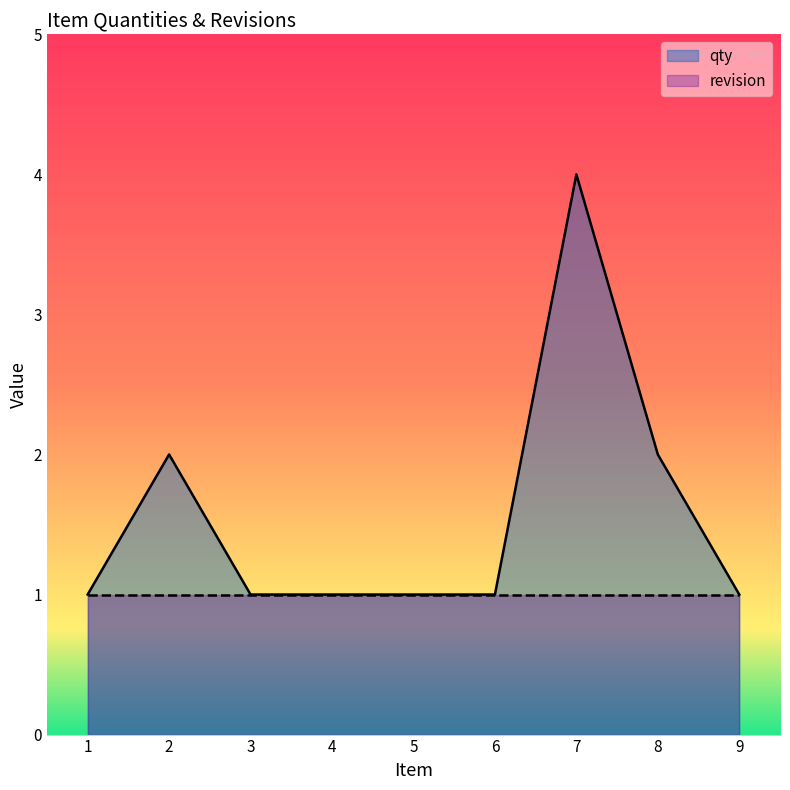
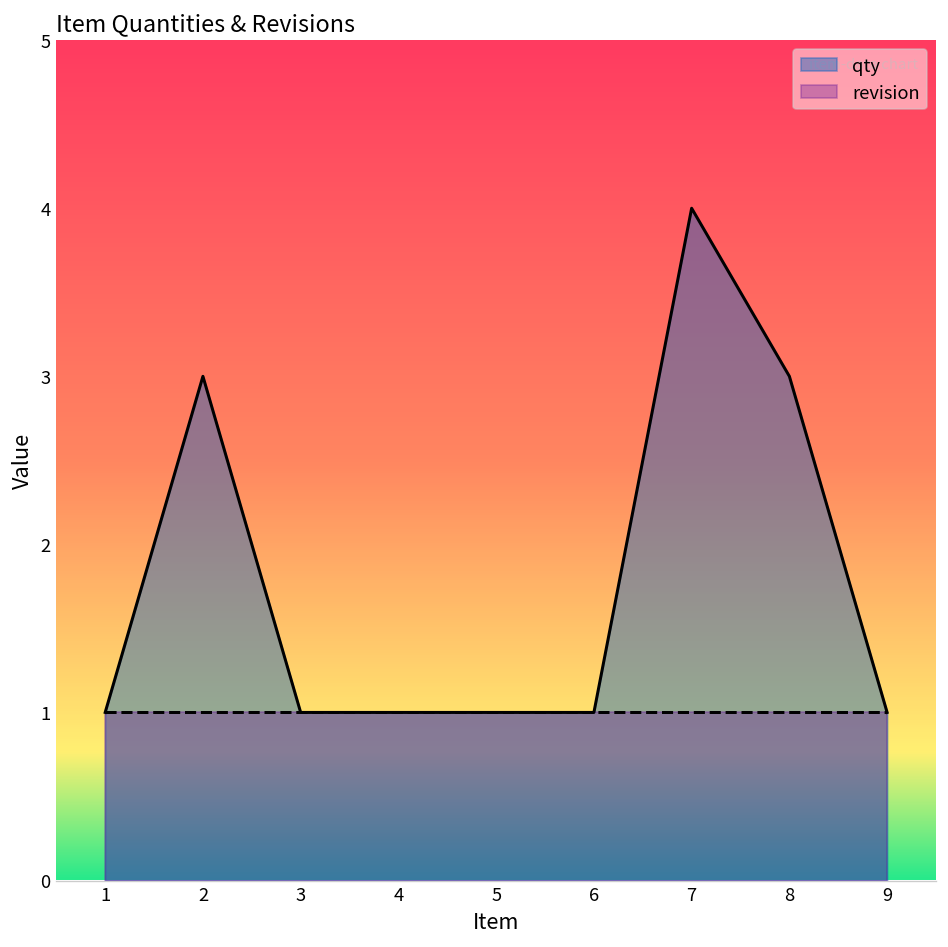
qty, 2: 2 -> 3
qty, 8: 2 -> 3
